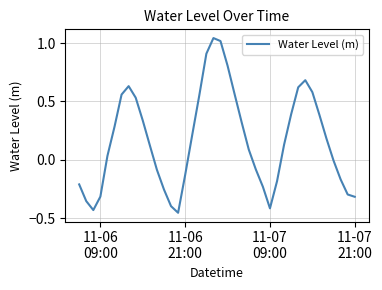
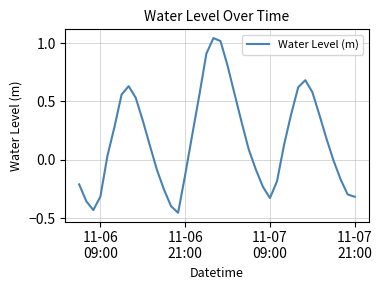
11-07 09:00: -0.41 -> -0.33
